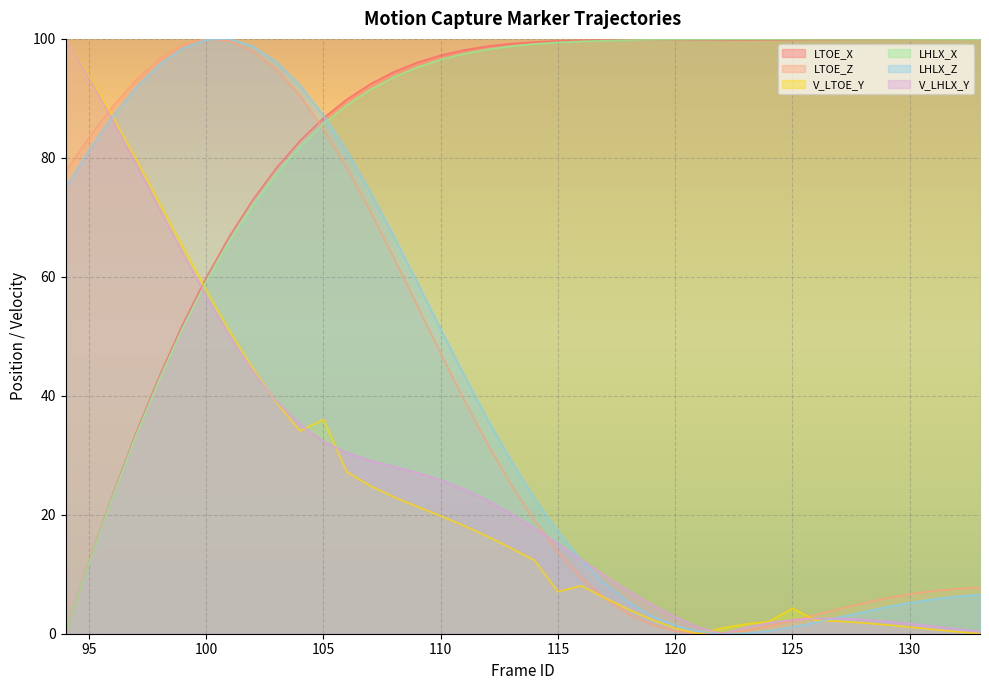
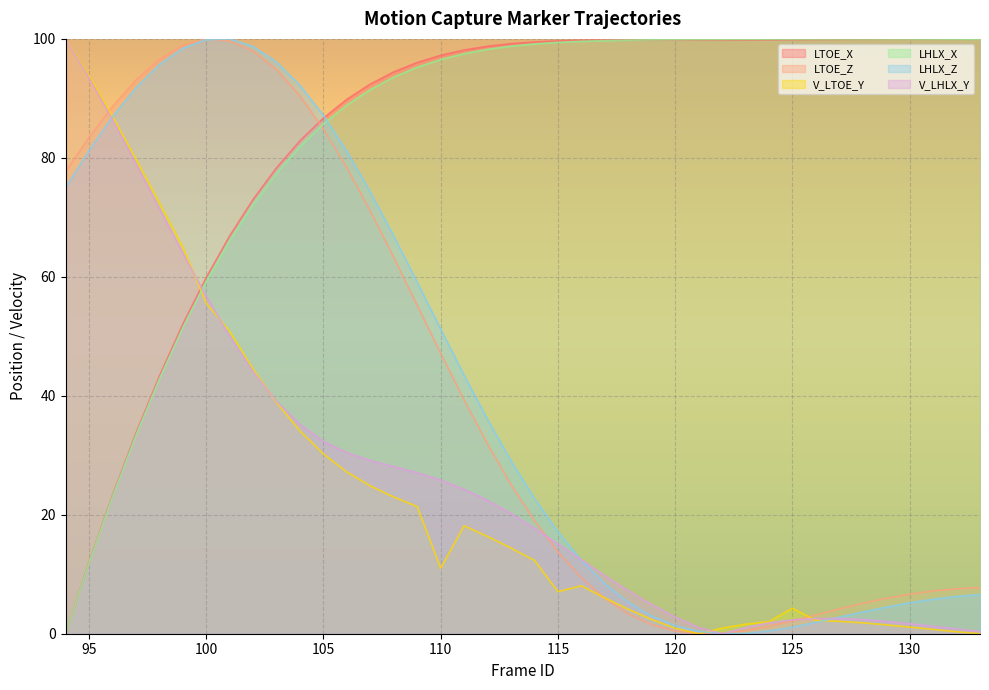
V_LTOE_Y, 100: 58 -> 56
V_LTOE_Y, 105: 36 -> 30
V_LTOE_Y, 110: 20 -> 11
